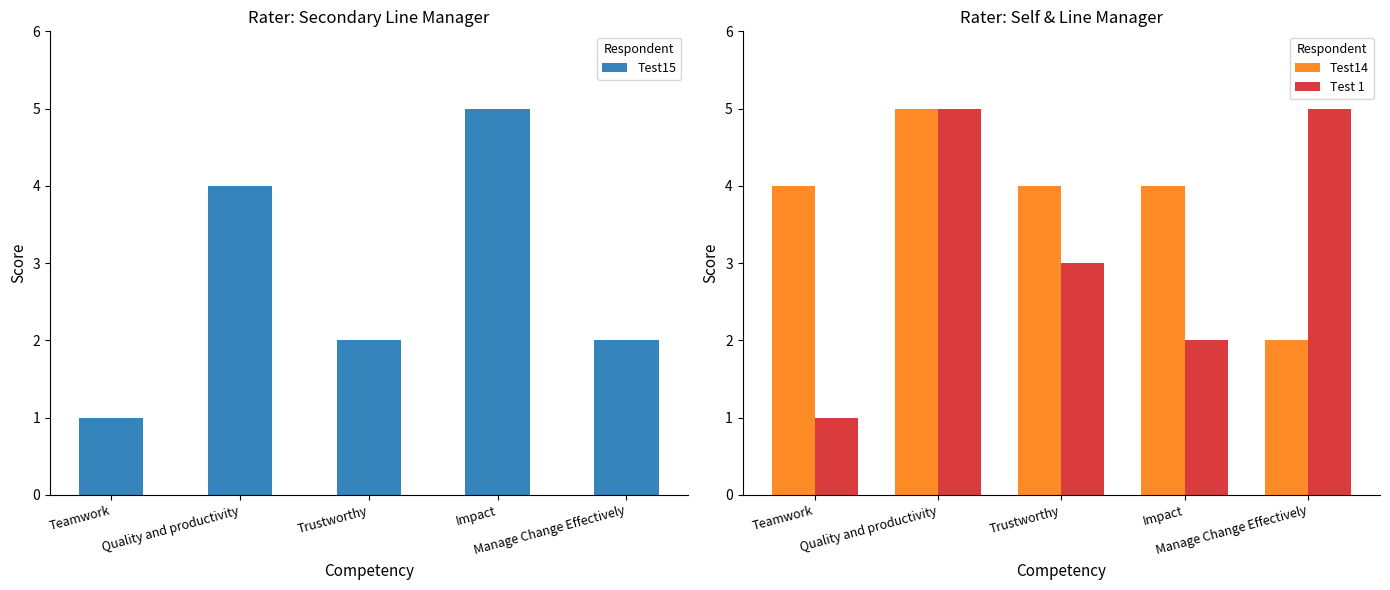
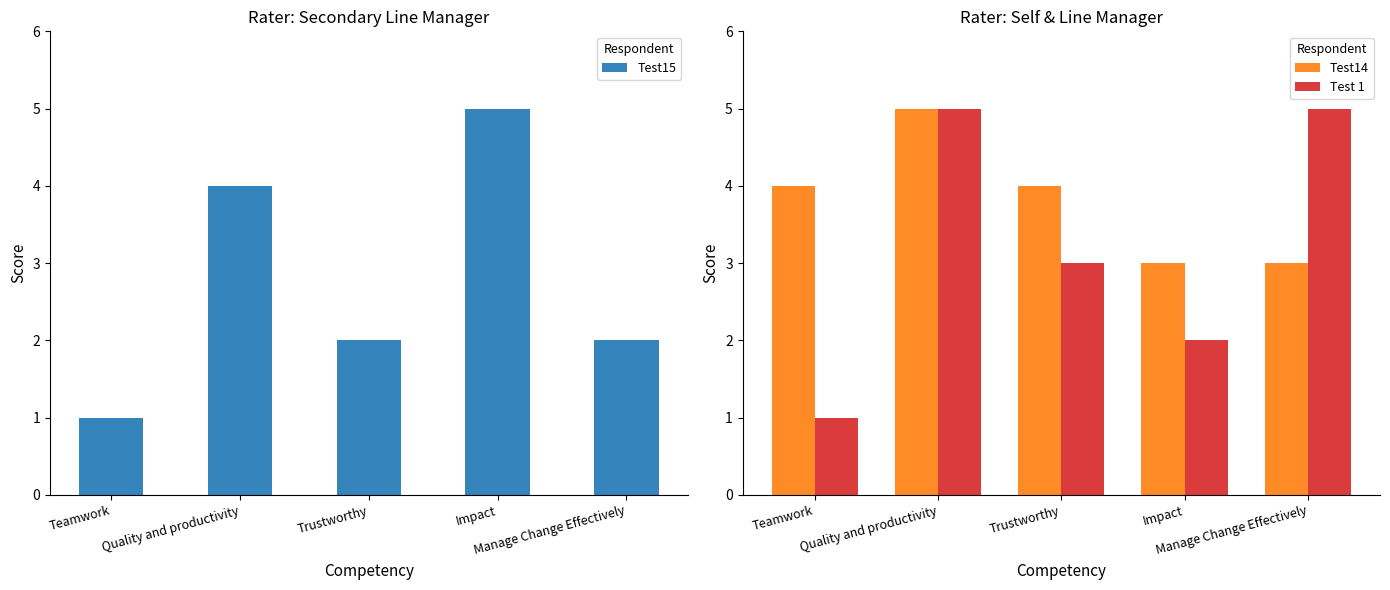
Rater: Self & Line Manager, Test14, Impact: 4 -> 3
Rater: Self & Line Manager, Test14, Manage Change Effectively: 2 -> 3
